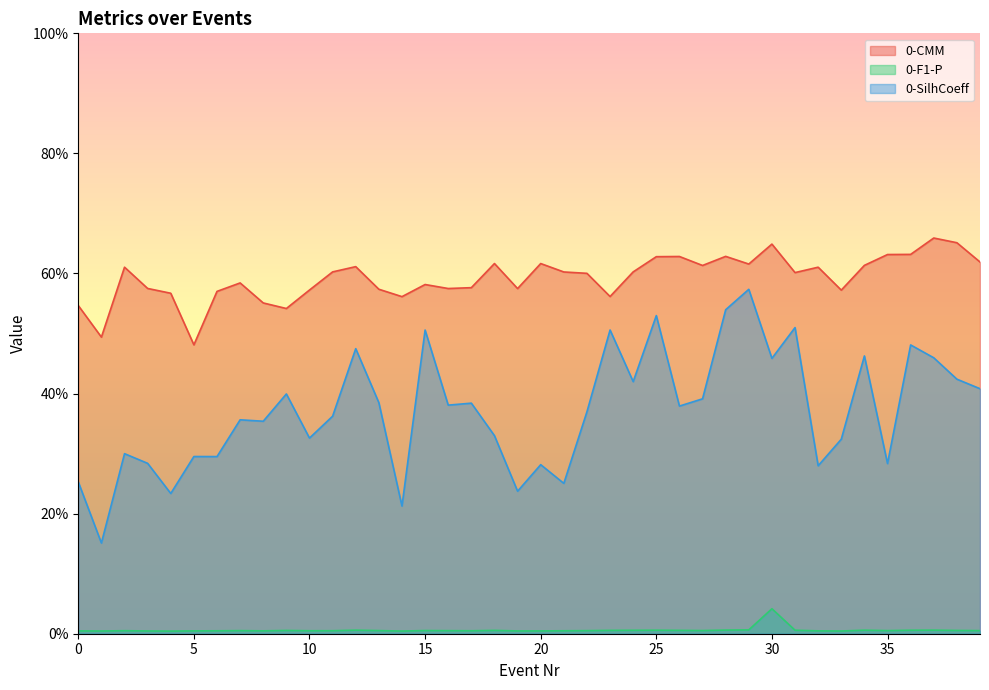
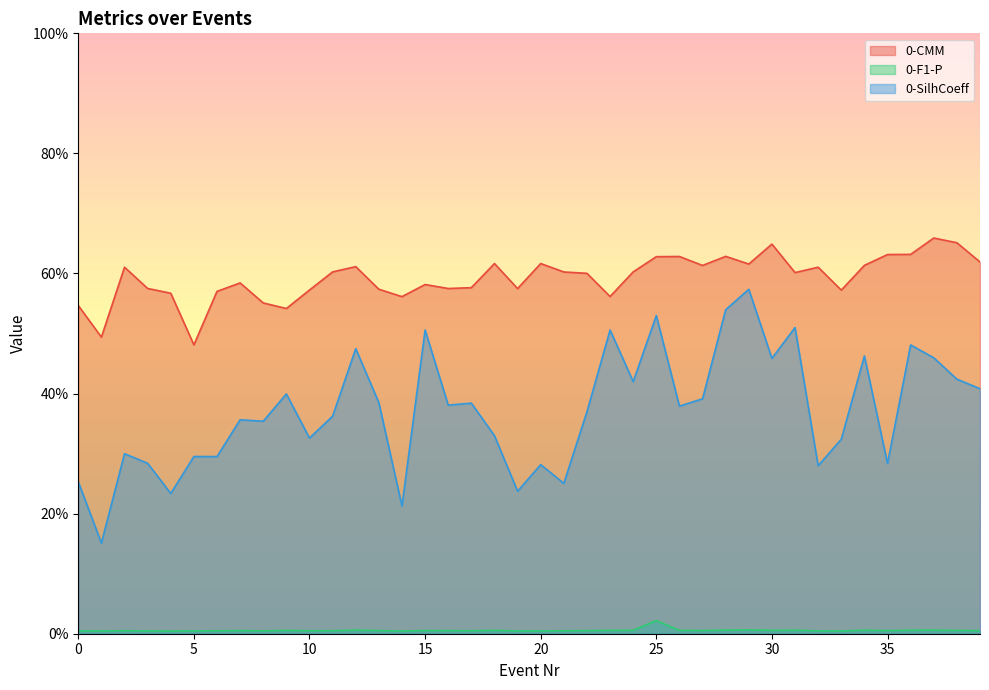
0-F1-P, 25: 1% -> 2%
0-F1-P, 30: 4% -> 1%
